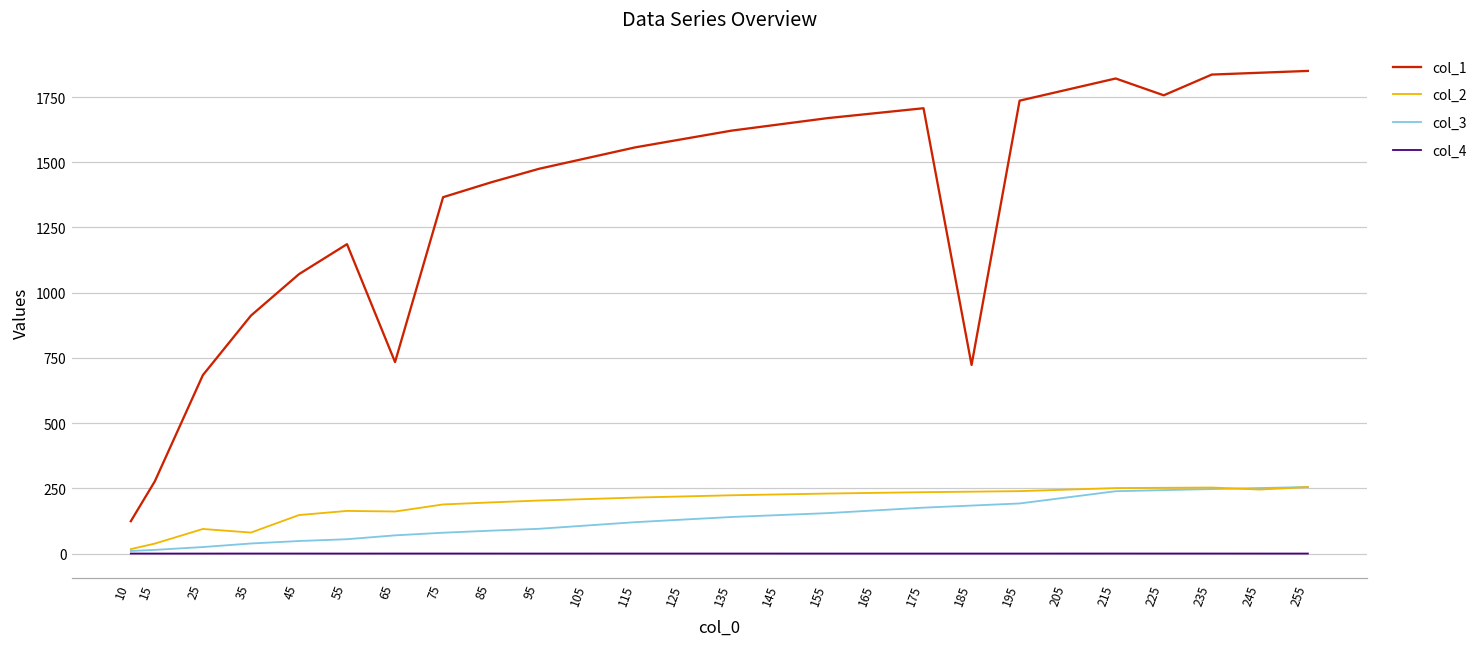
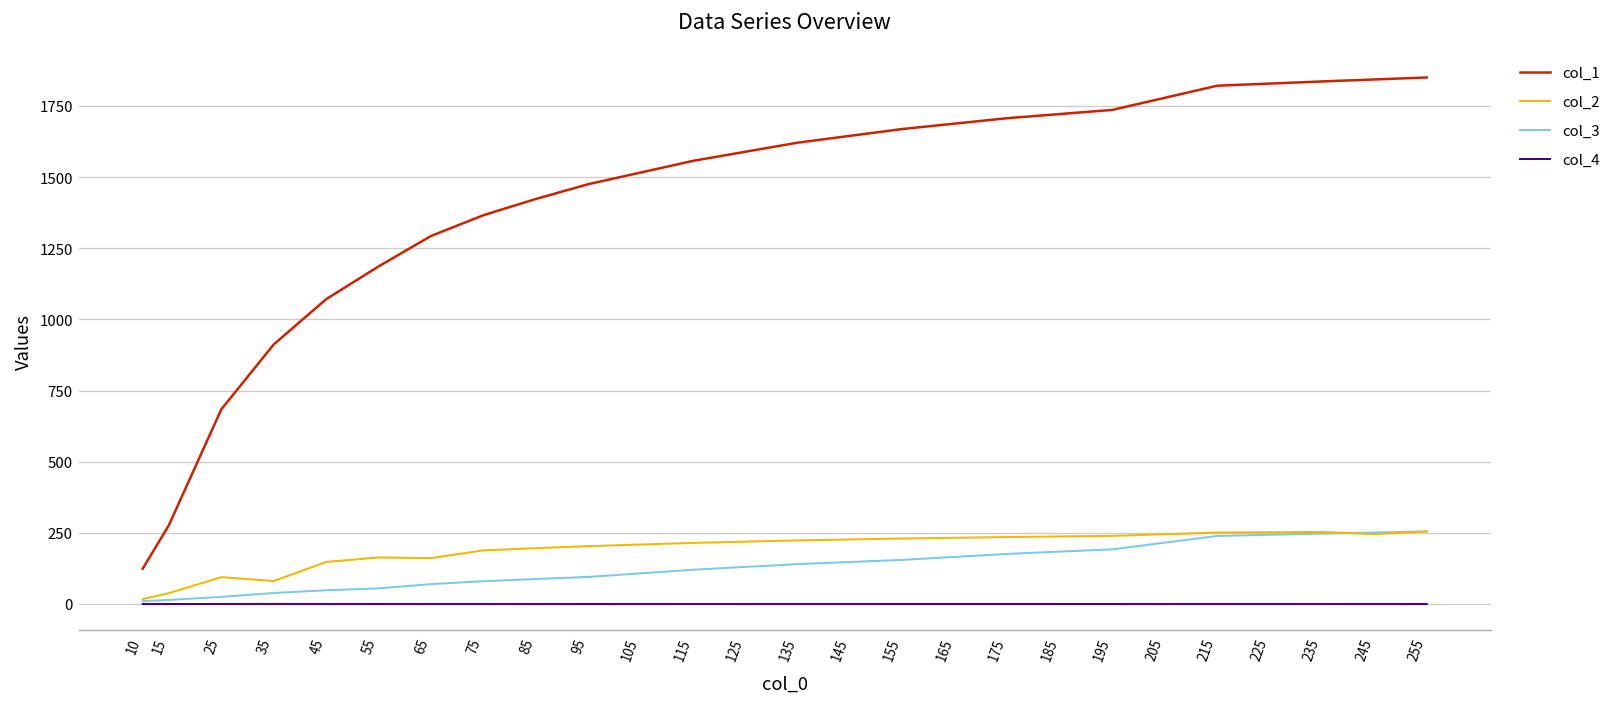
col_1, 65: 730 -> 1290
col_1, 185: 720 -> 1720
col_1, 225: 1760 -> 1830
